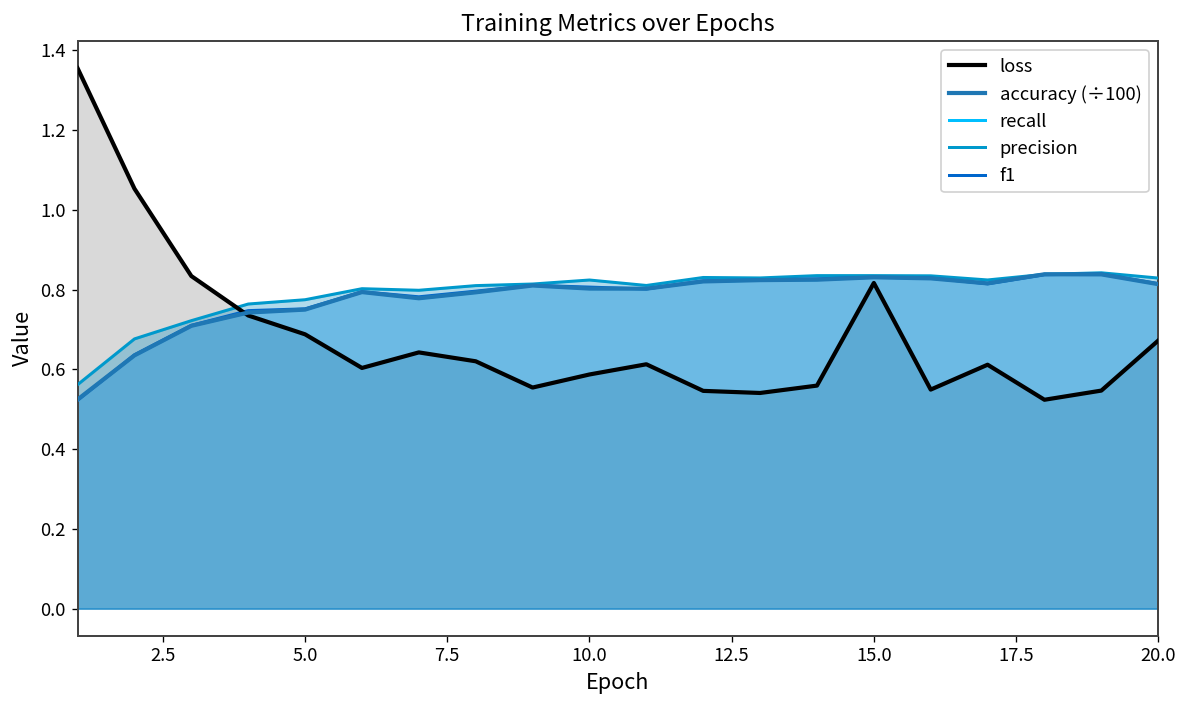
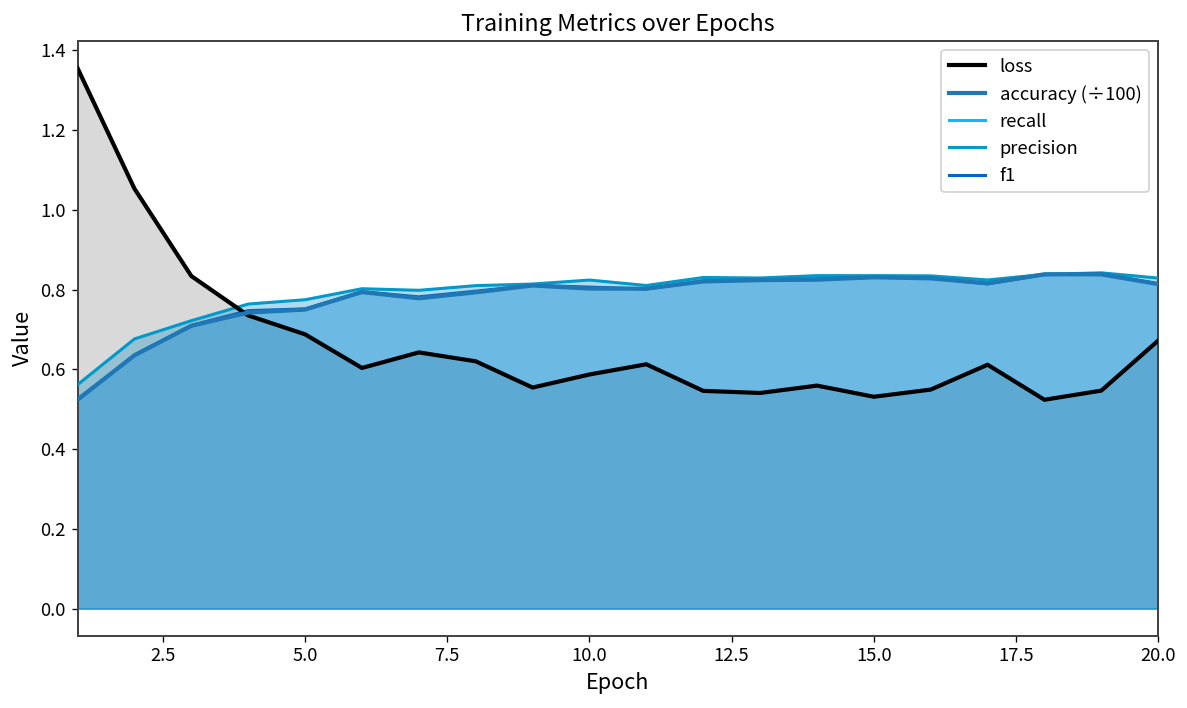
loss, 15.0: 0.82 -> 0.53
